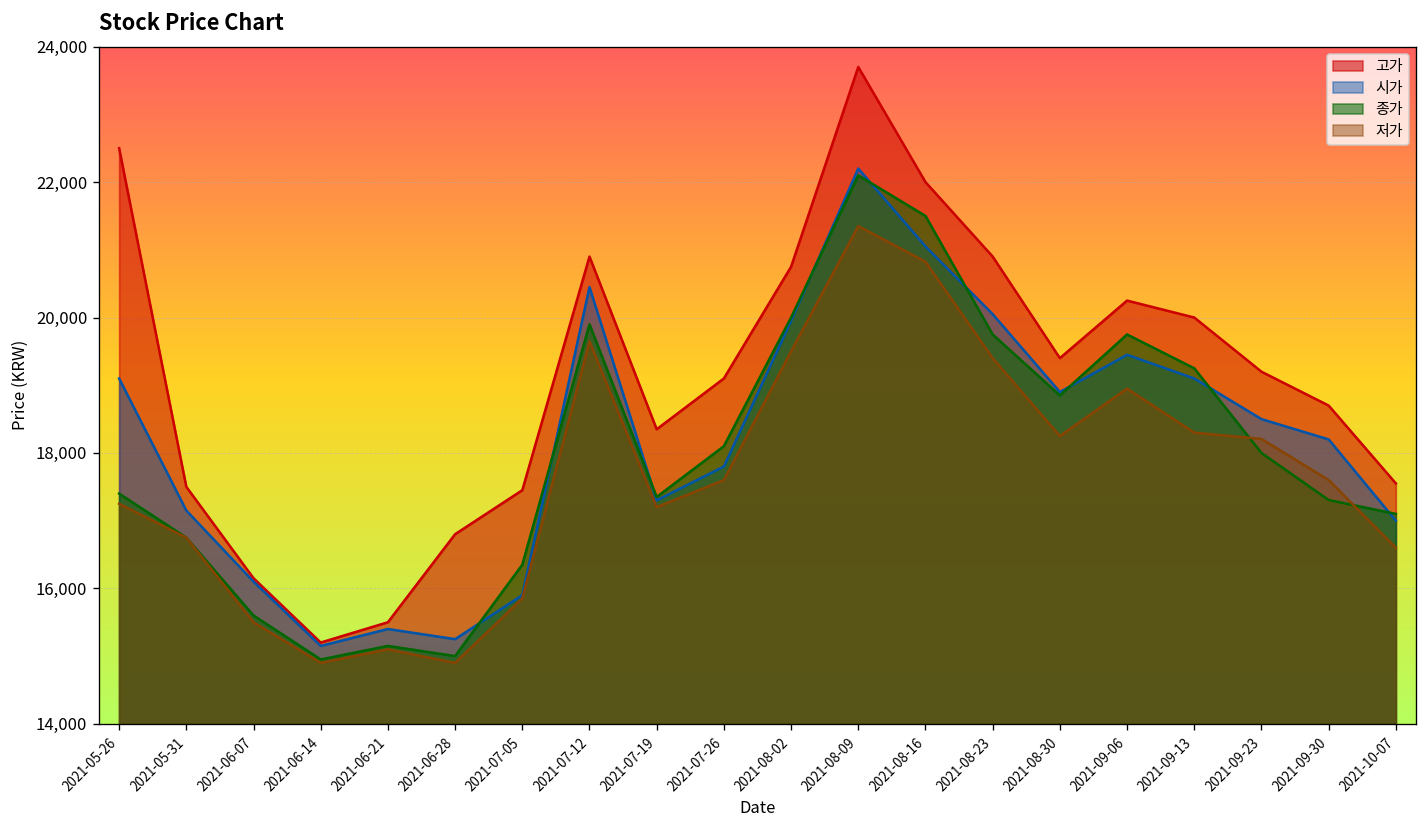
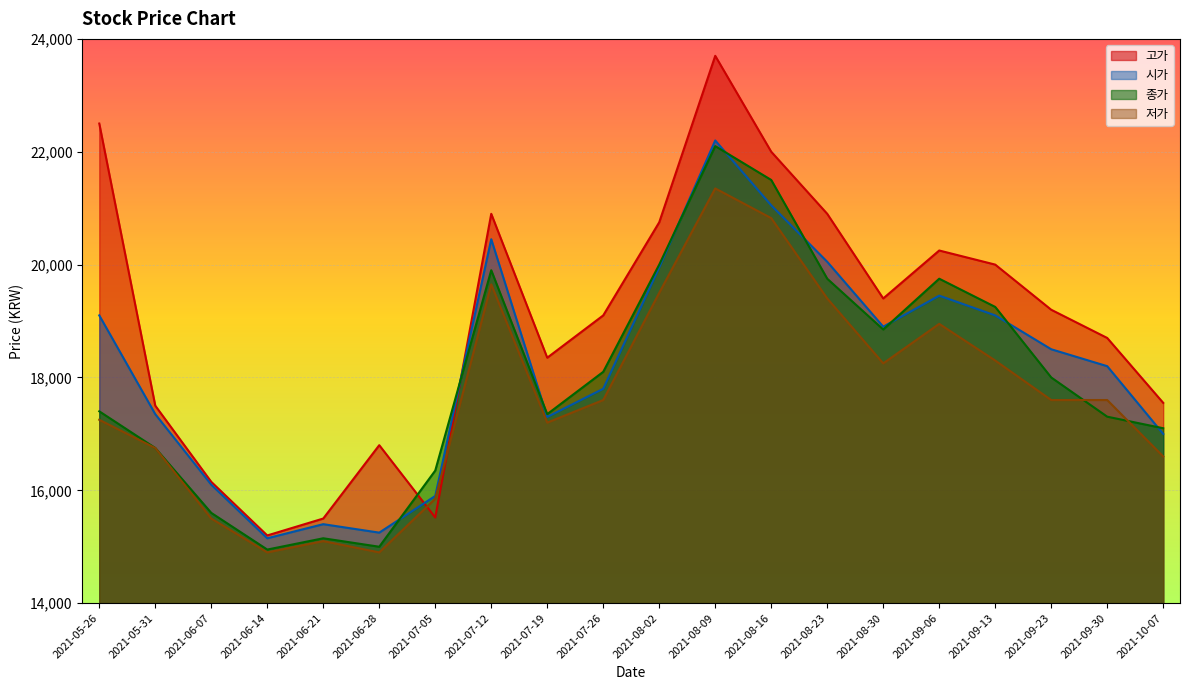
시가, 2021-05-31: 17,200 -> 17,400
고가, 2021-07-05: 17,500 -> 15,500
저가, 2021-09-23: 18,200 -> 17,600
